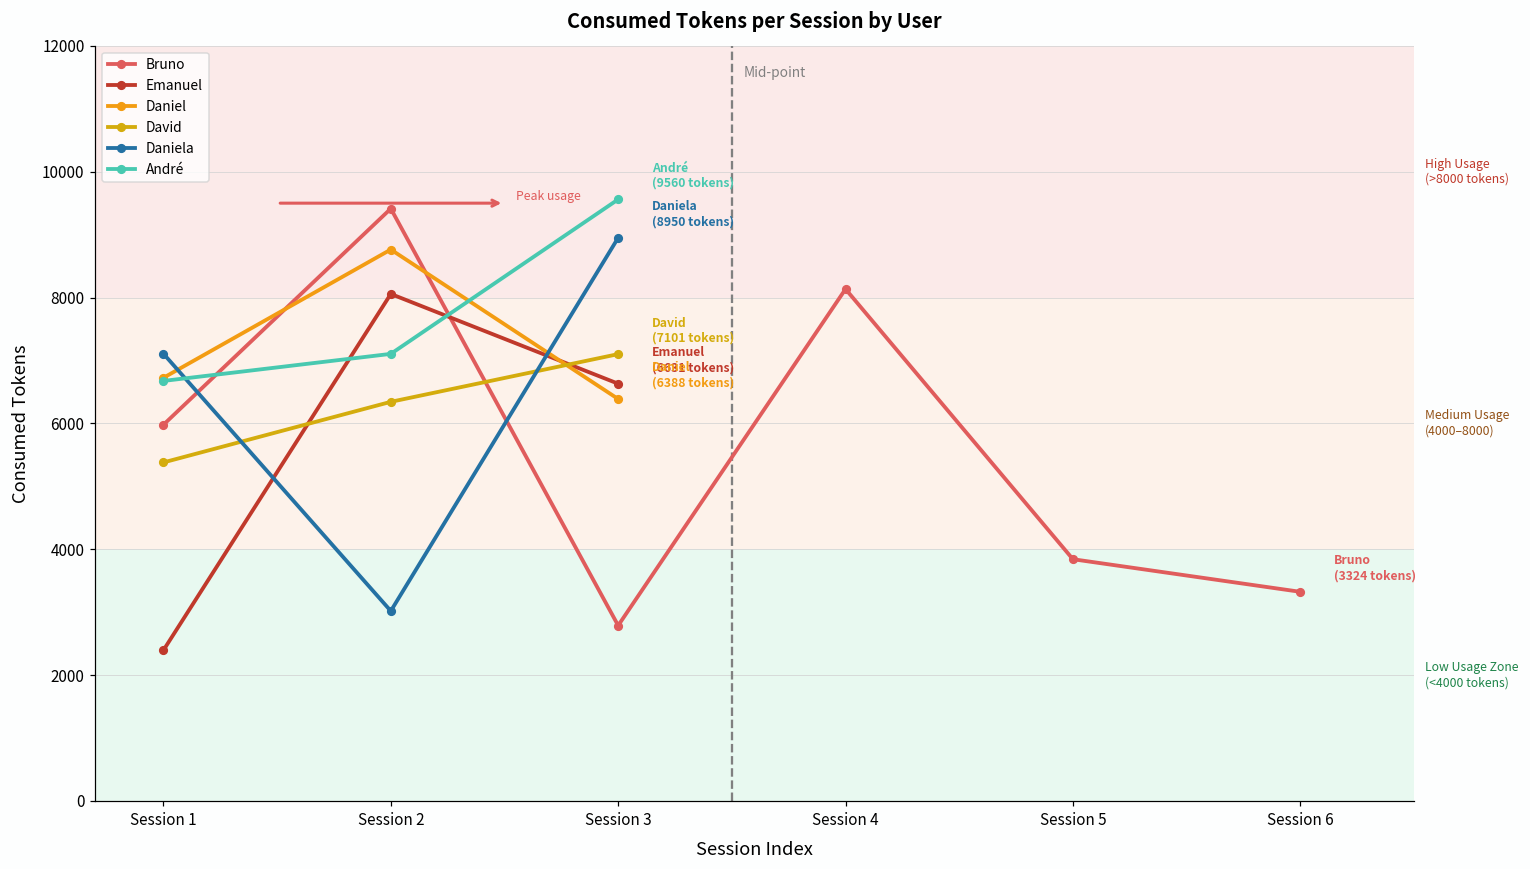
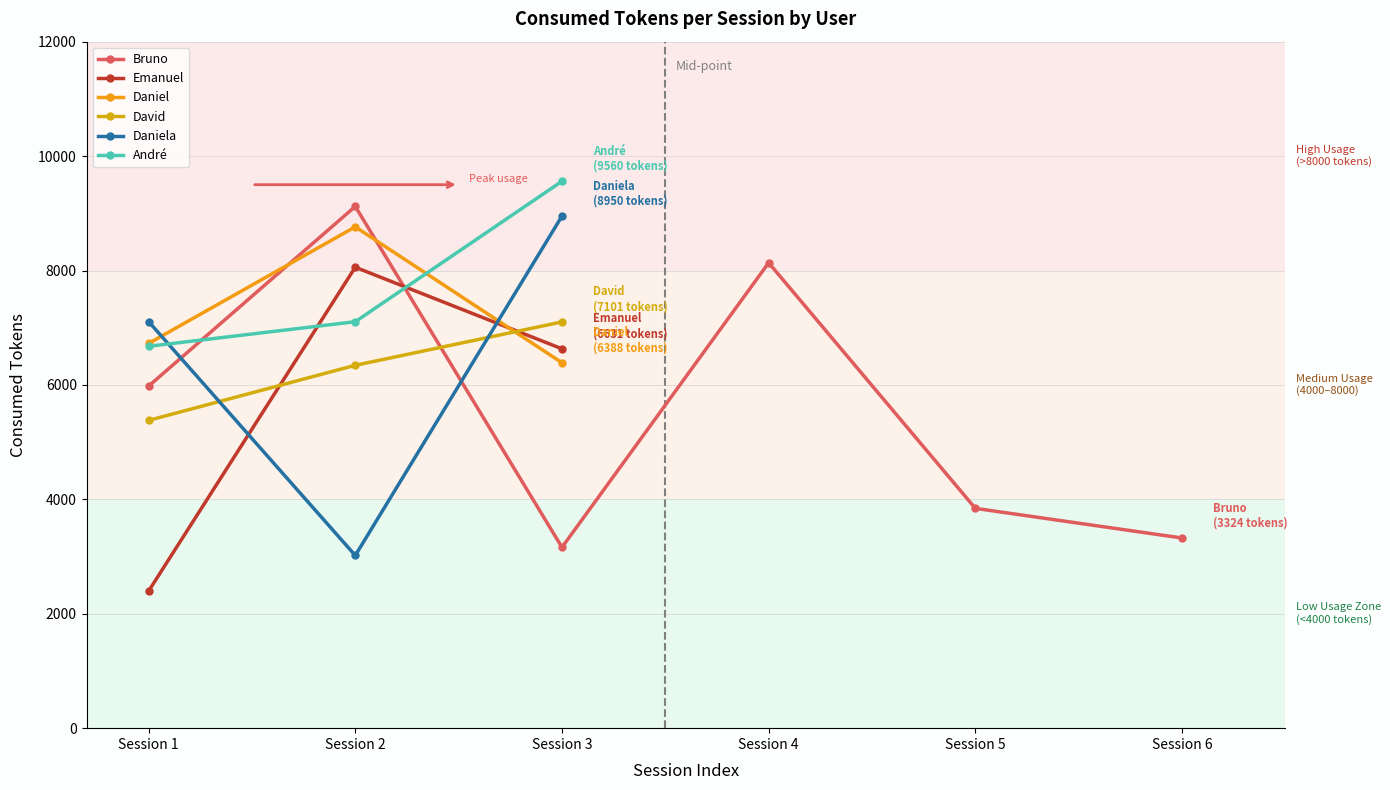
Bruno, Session 2: 9400 -> 9100
Bruno, Session 3: 2800 -> 3200
